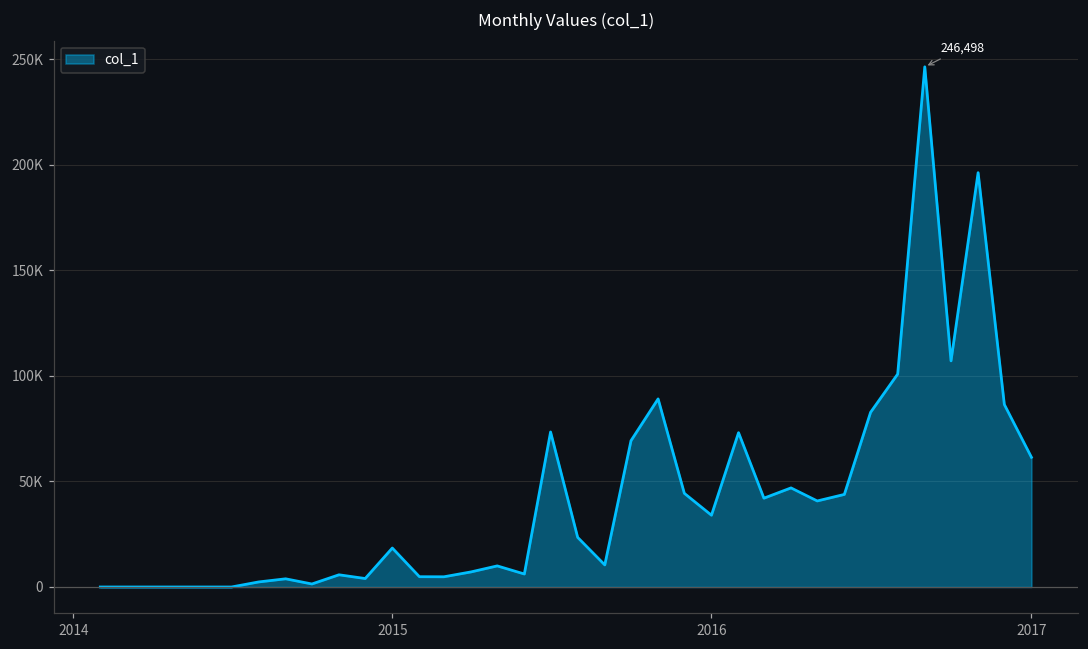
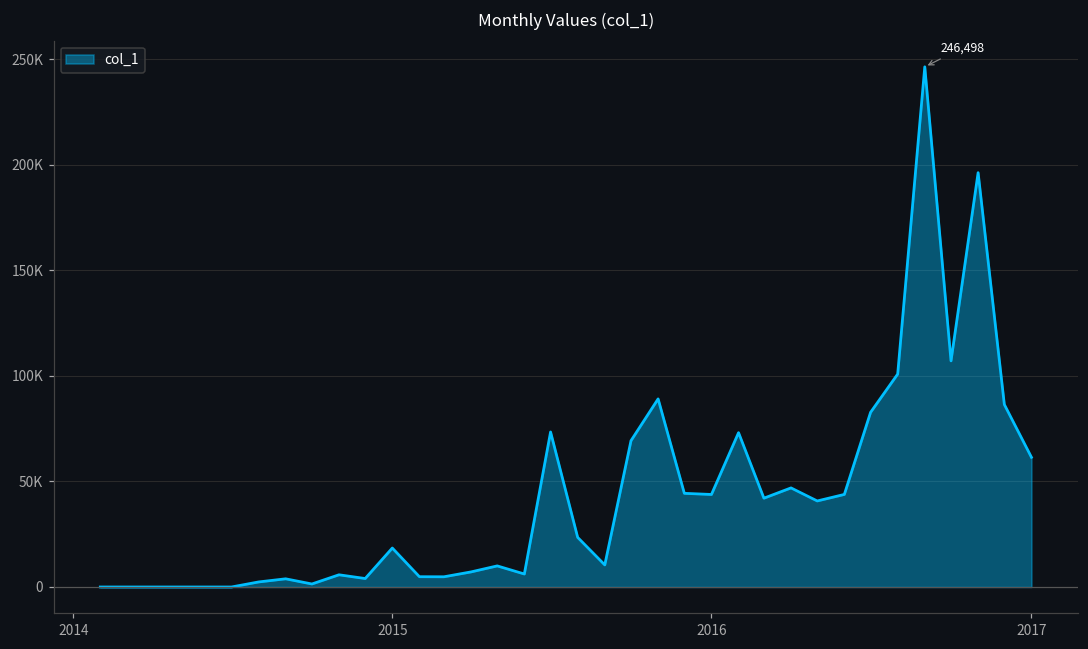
2016: 34000 -> 44000
